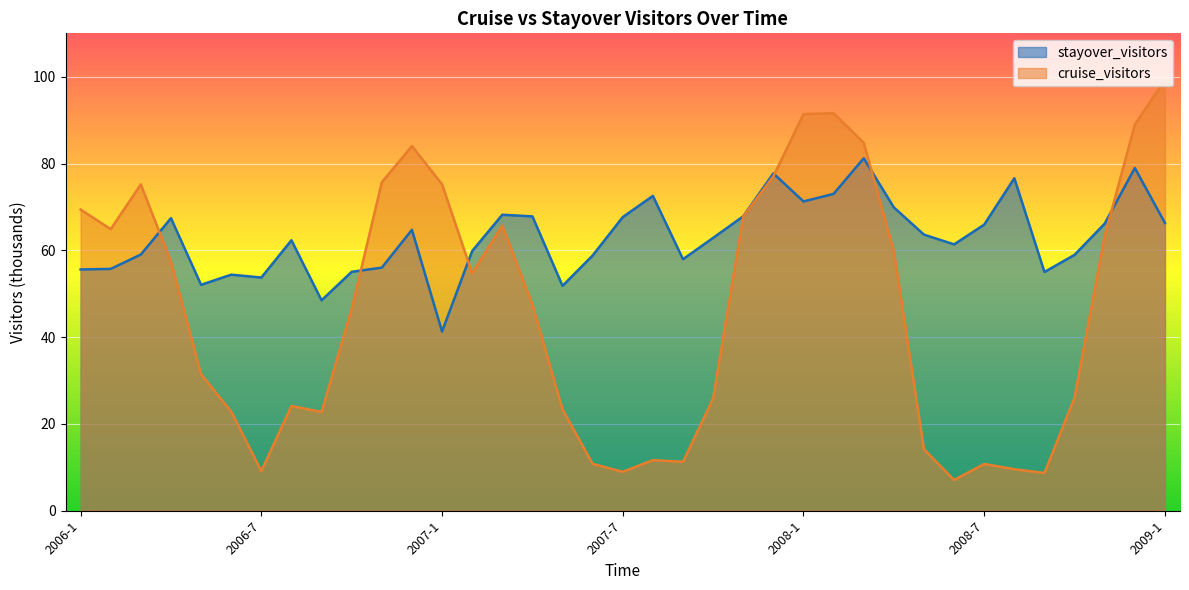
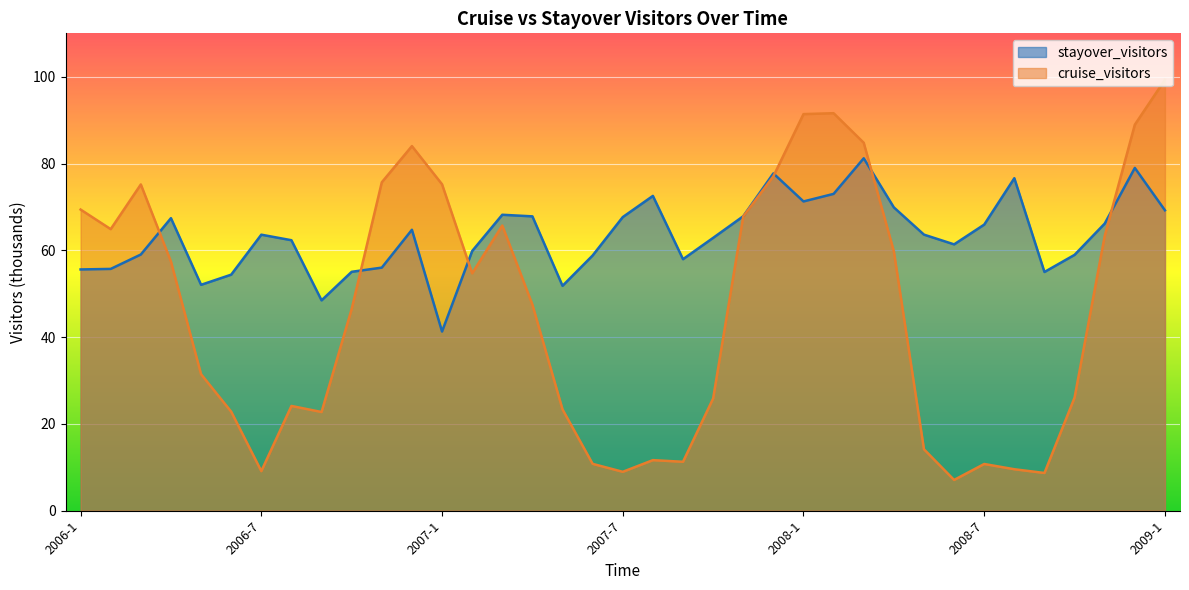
stayover_visitors, 2006-7: 54 -> 64
stayover_visitors, 2009-1: 66 -> 69
